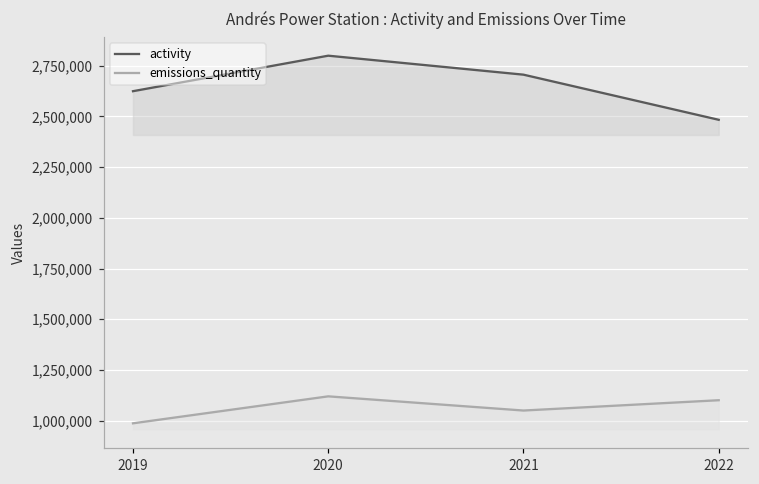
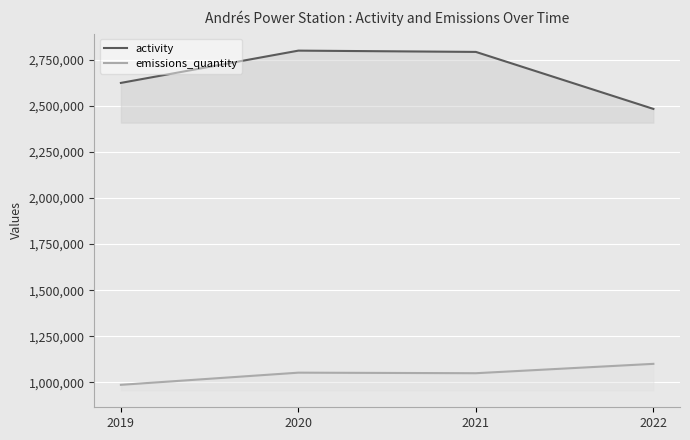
emissions_quantity, 2020: 1,120,000 -> 1,050,000
activity, 2021: 2,710,000 -> 2,790,000
